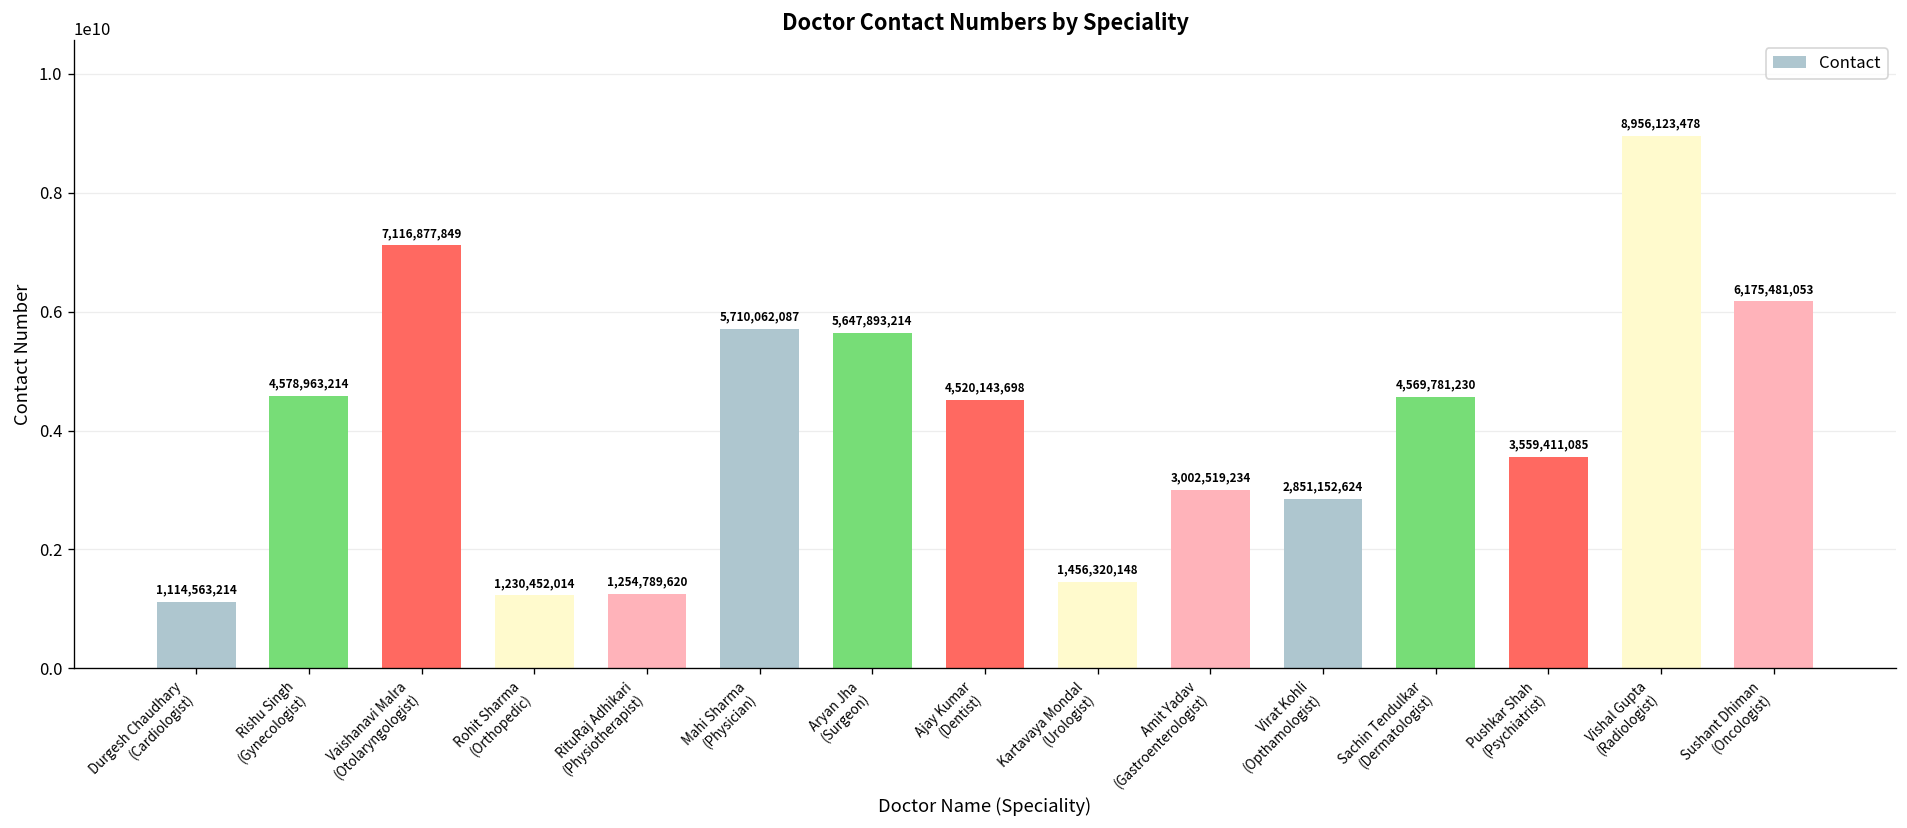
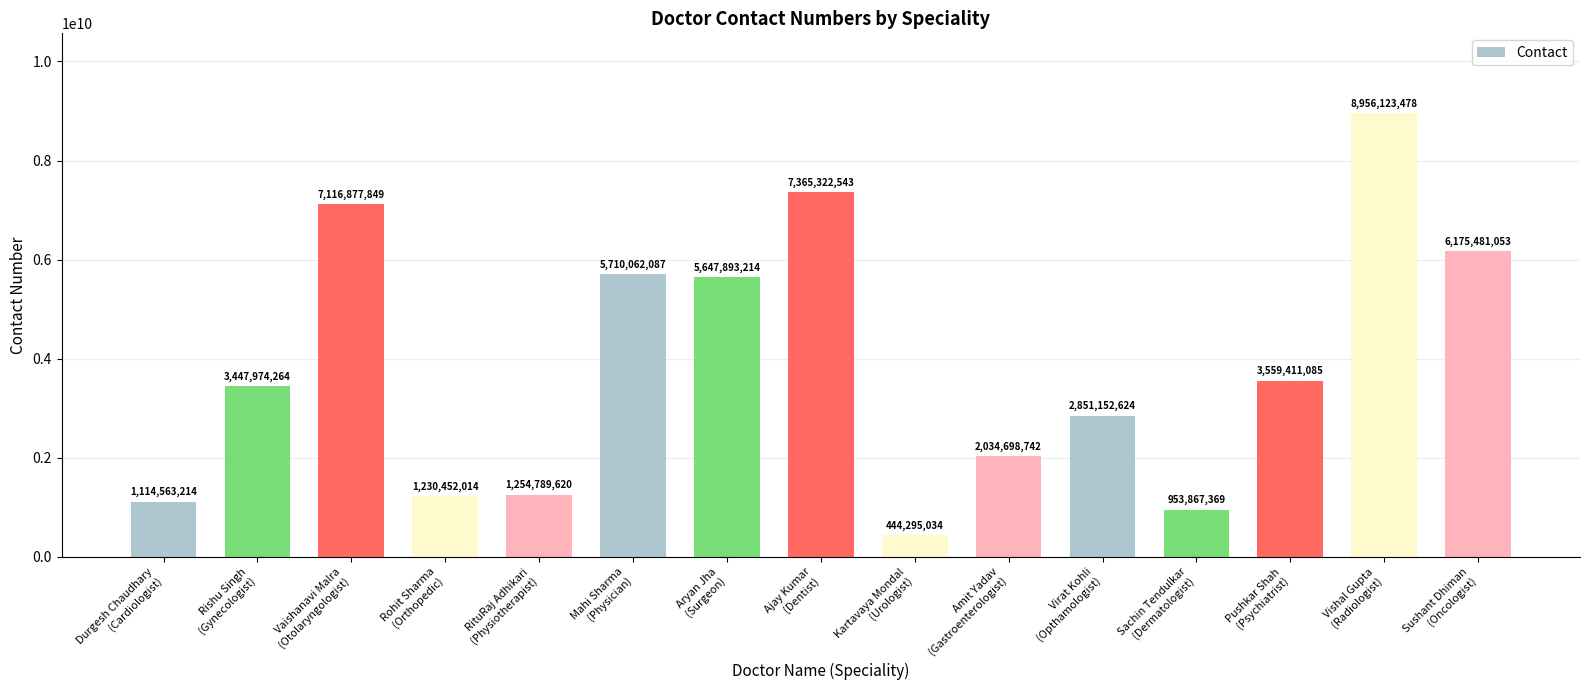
Rishu Singh (Gynecologist): 4,578,963,214 -> 3,447,974,264
Ajay Kumar (Dentist): 4,520,143,698 -> 7,365,322,543
Kartavaya Mondal (Urologist): 1,456,320,148 -> 444,295,034
Amit Yadav (Gastroenterologist): 3,002,519,234 -> 2,034,698,742
Sachin Tendulkar (Dermatologist): 4,569,781,230 -> 953,867,369
